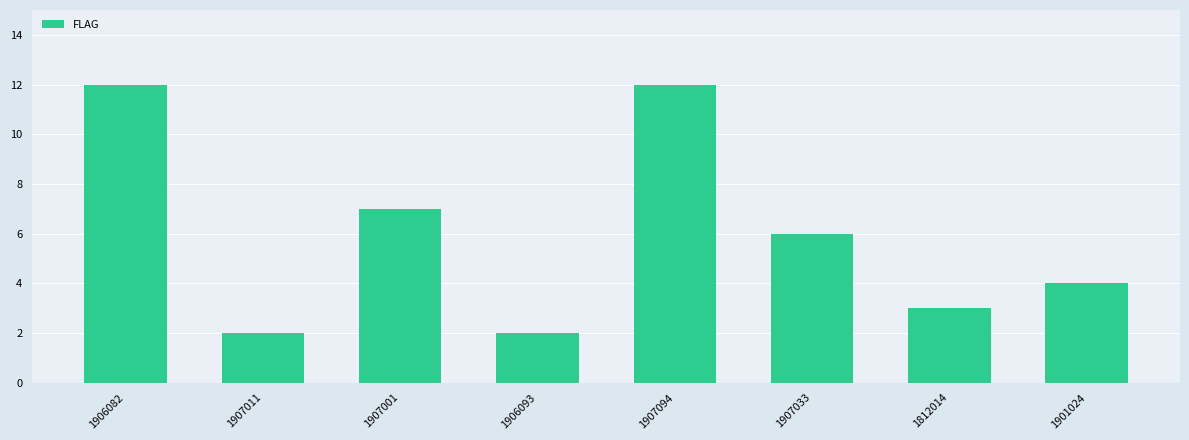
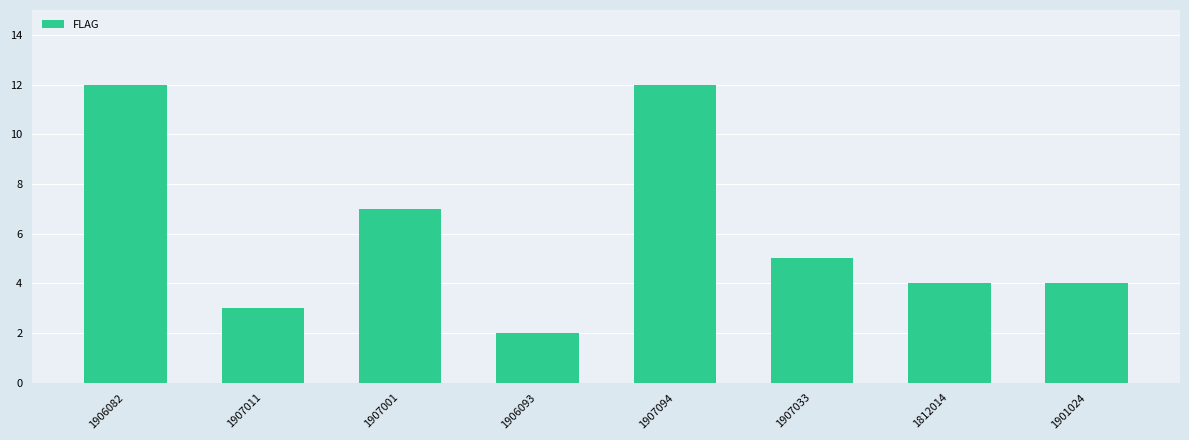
1907011: 2 -> 3
1907033: 6 -> 5
1812014: 3 -> 4
